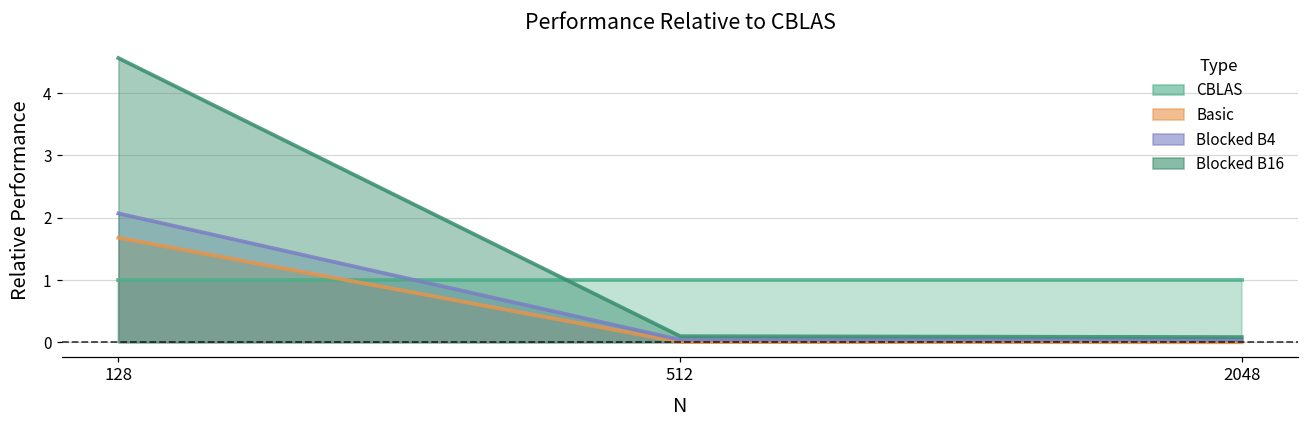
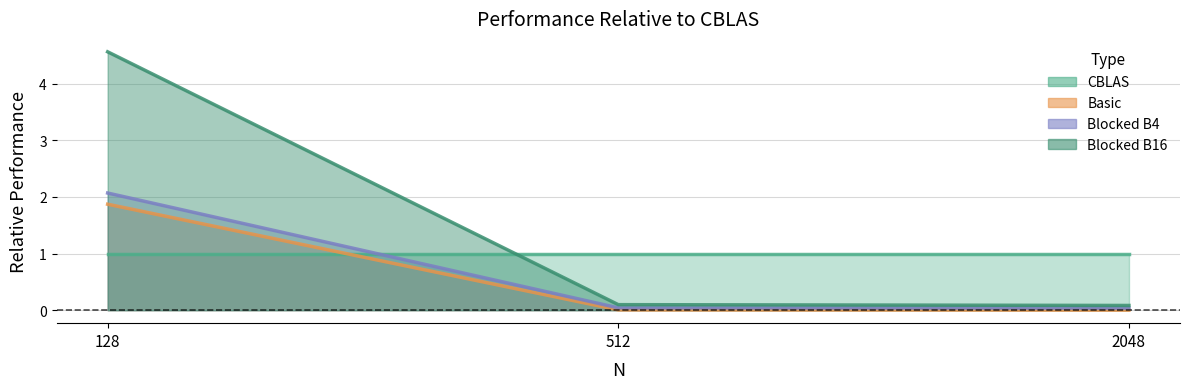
Basic, 128: 1.7 -> 1.9
